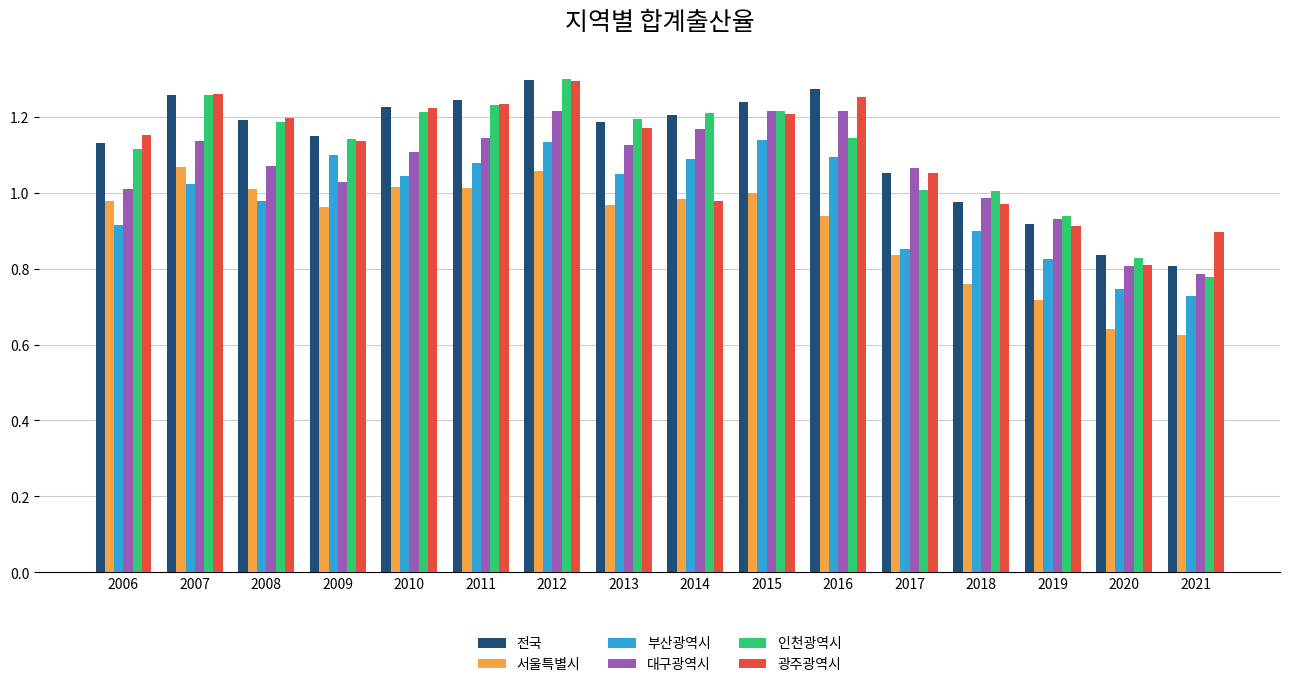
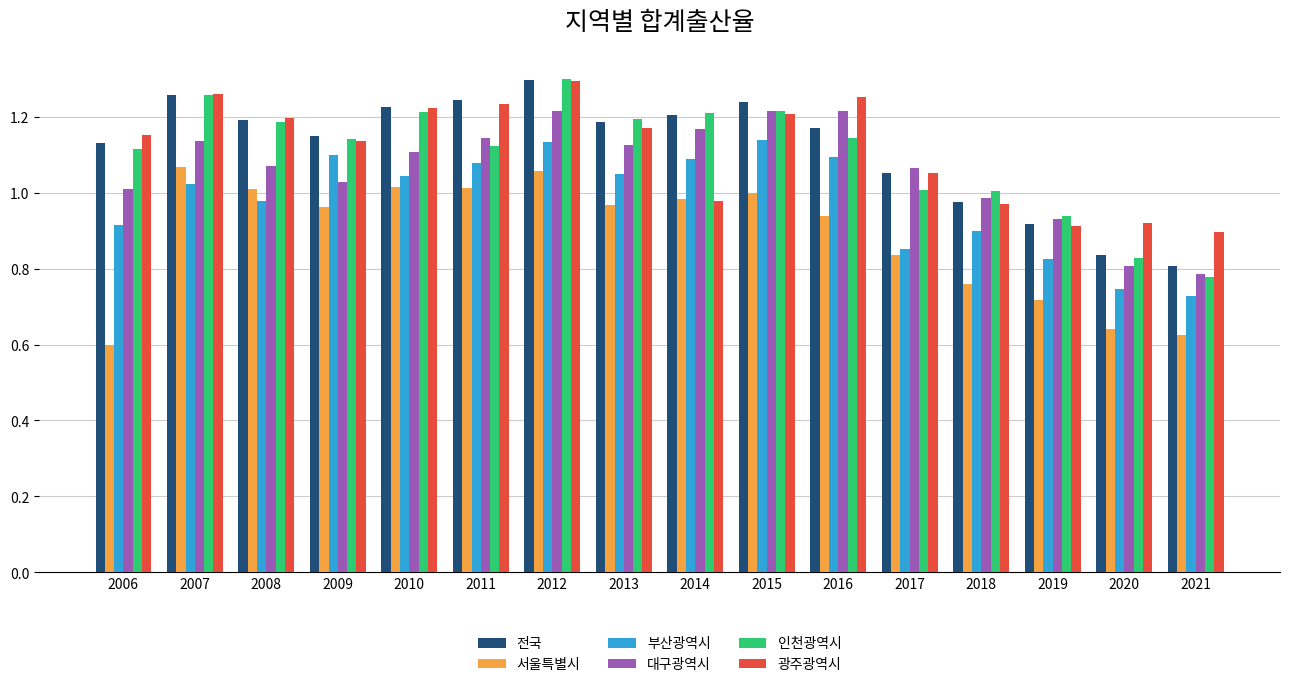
서울특별시, 2006: 0.98 -> 0.60
인천광역시, 2011: 1.23 -> 1.12
전국, 2016: 1.27 -> 1.17
광주광역시, 2020: 0.81 -> 0.92
